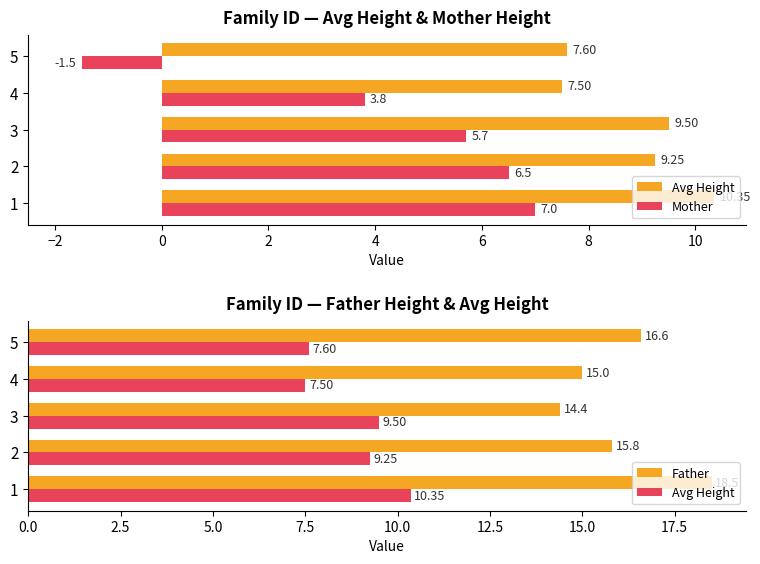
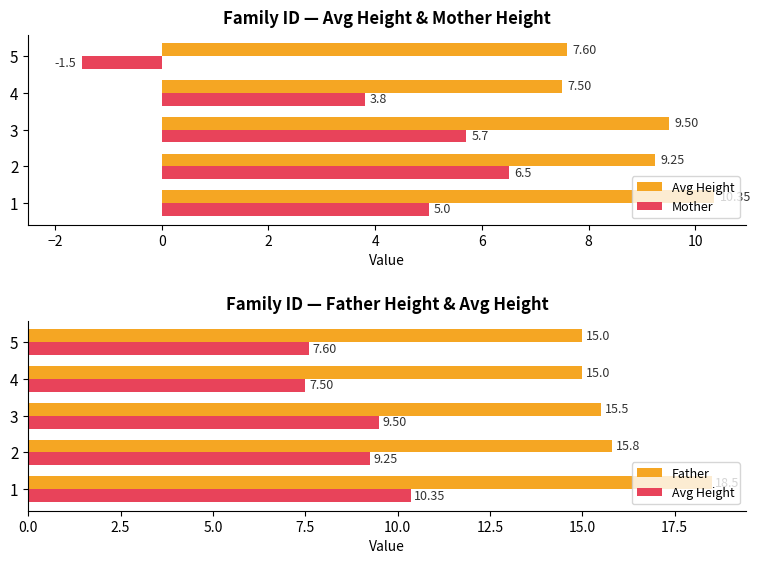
Family ID — Avg Height & Mother Height, Mother, 1: 7.0 -> 5.0
Family ID — Father Height & Avg Height, Father, 5: 16.6 -> 15.0
Family ID — Father Height & Avg Height, Father, 3: 14.4 -> 15.5
